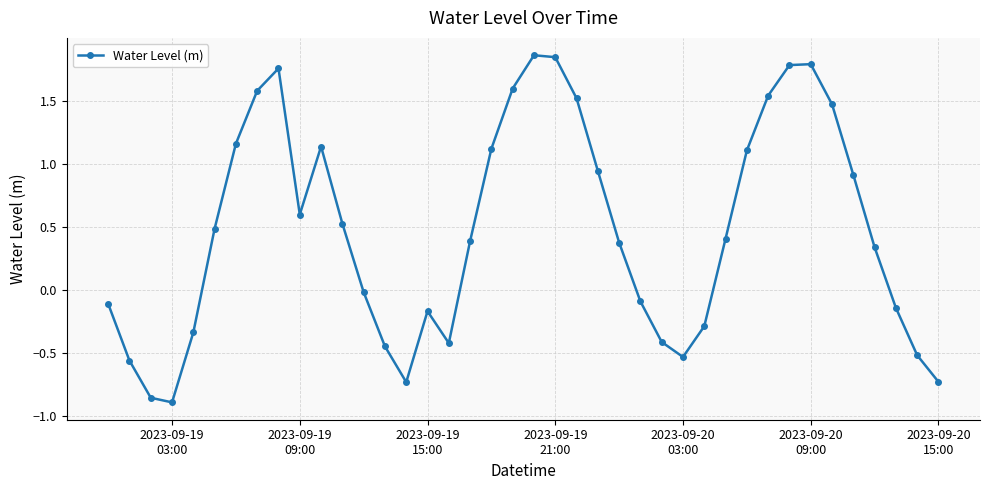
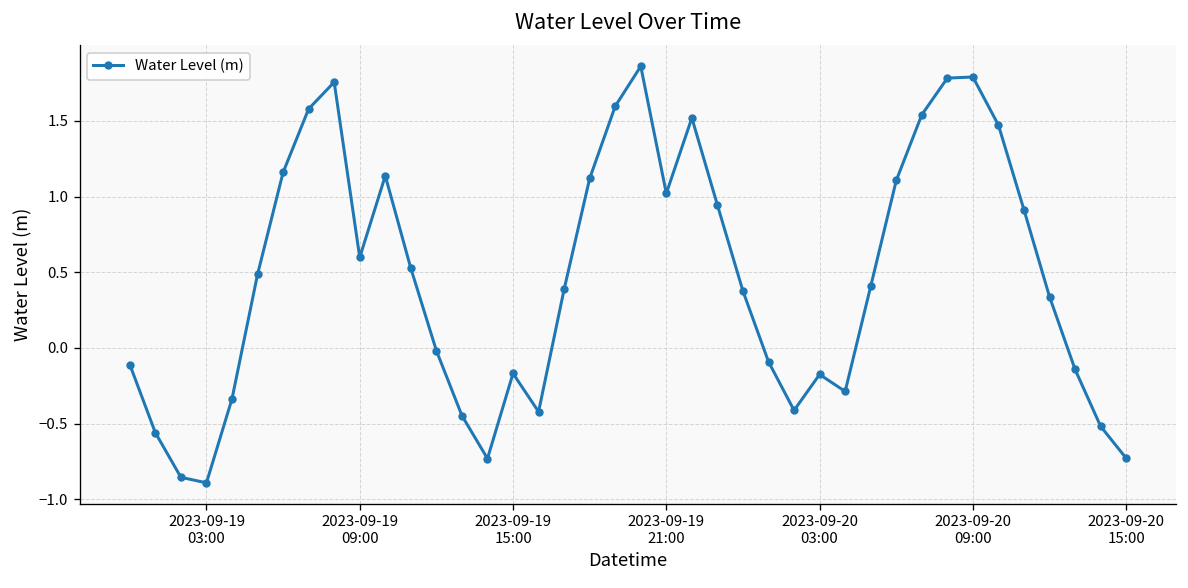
2023-09-19 21:00: 1.85 -> 1.02
2023-09-20 03:00: -0.53 -> -0.18
